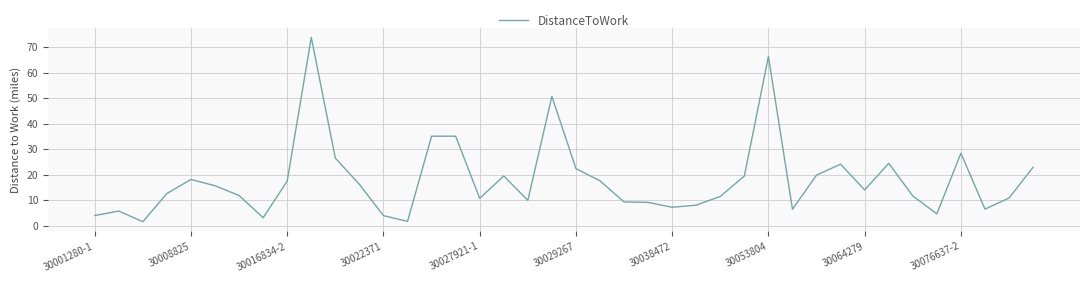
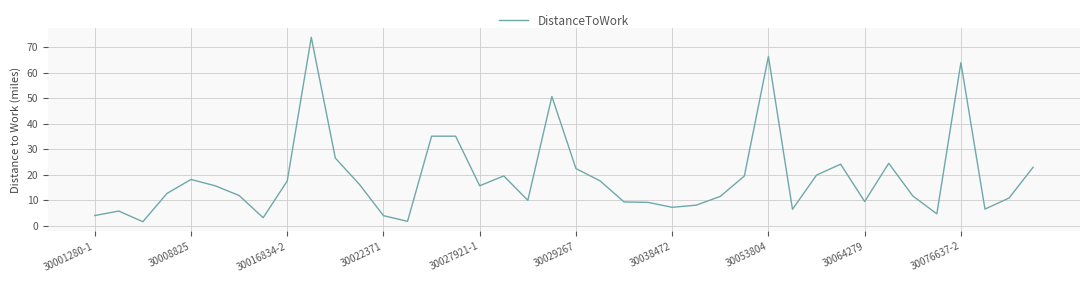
30027921-1: 11 -> 16
30064279: 14 -> 9
30076637-2: 28 -> 64
